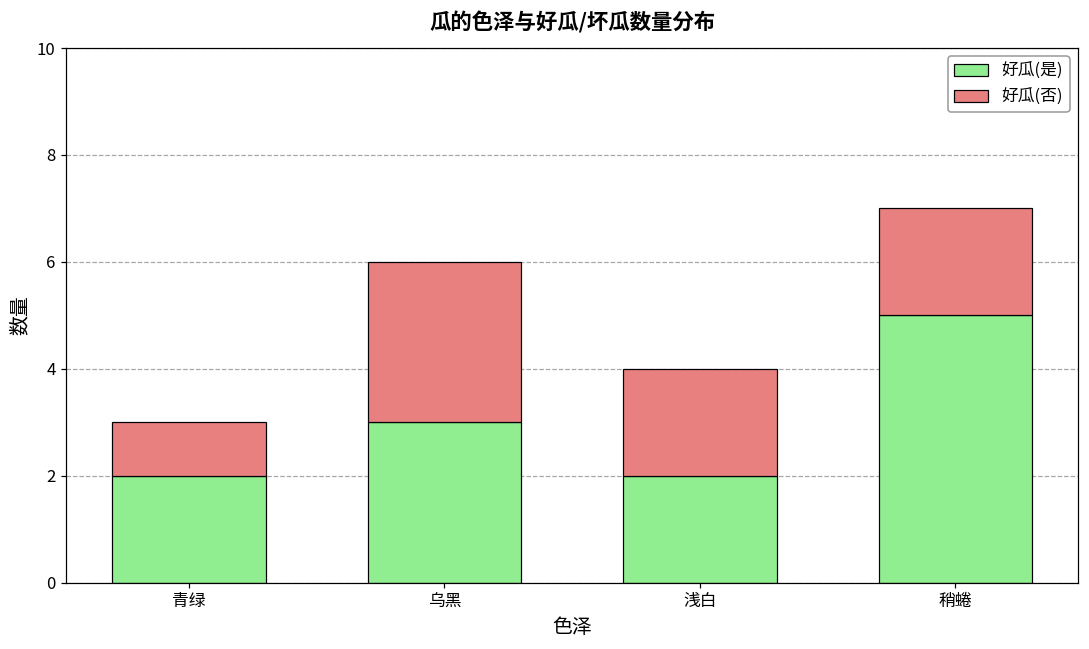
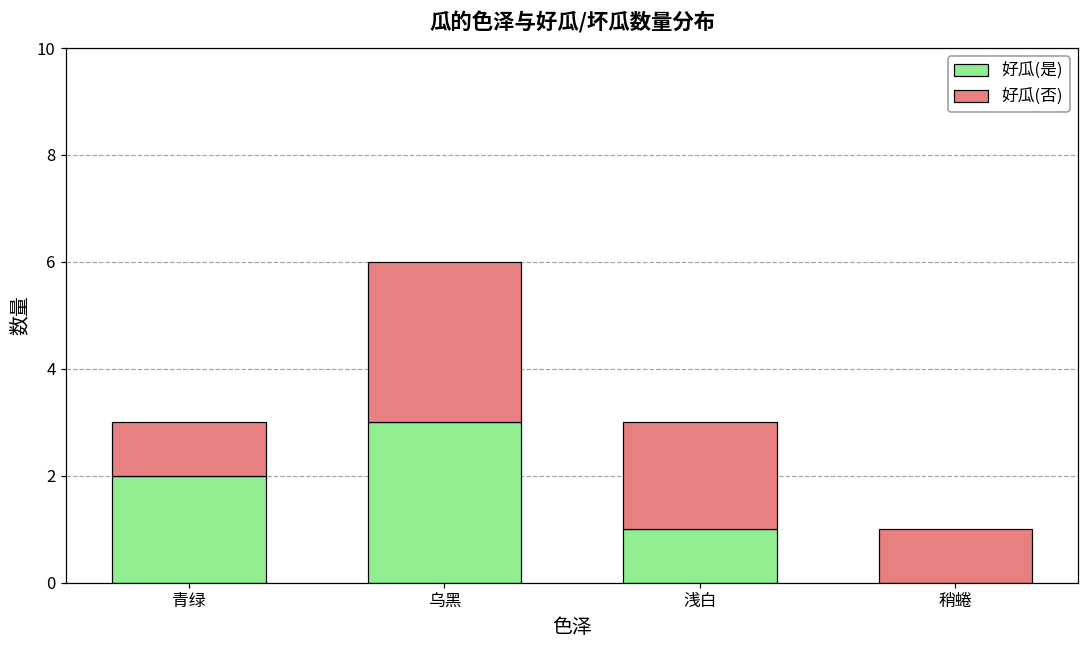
好瓜(是), 浅白: 2 -> 1
好瓜(是), 稍蜷: 5 -> 0
好瓜(否), 稍蜷: 2 -> 1
